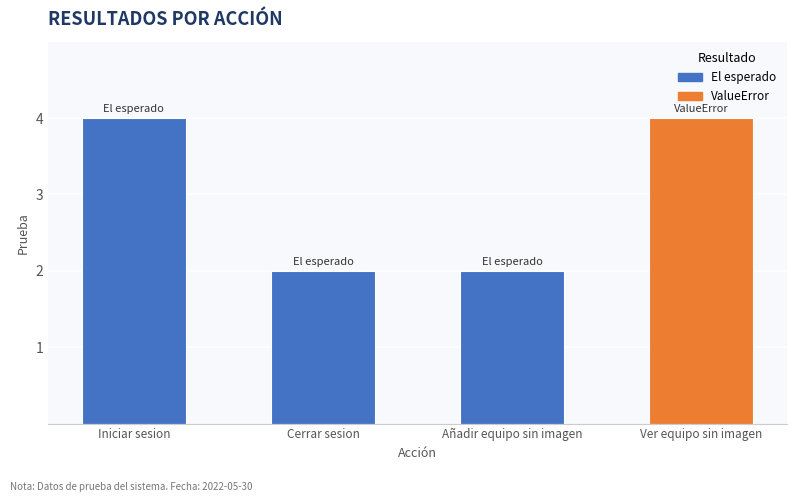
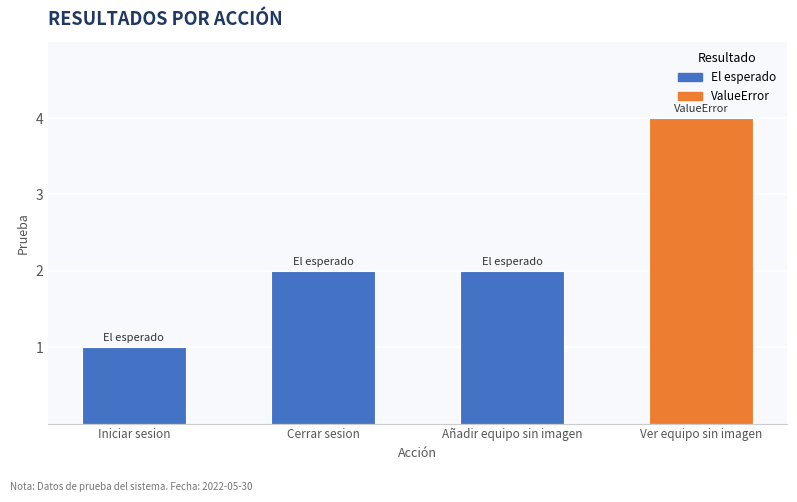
Iniciar sesion: 4 -> 1
